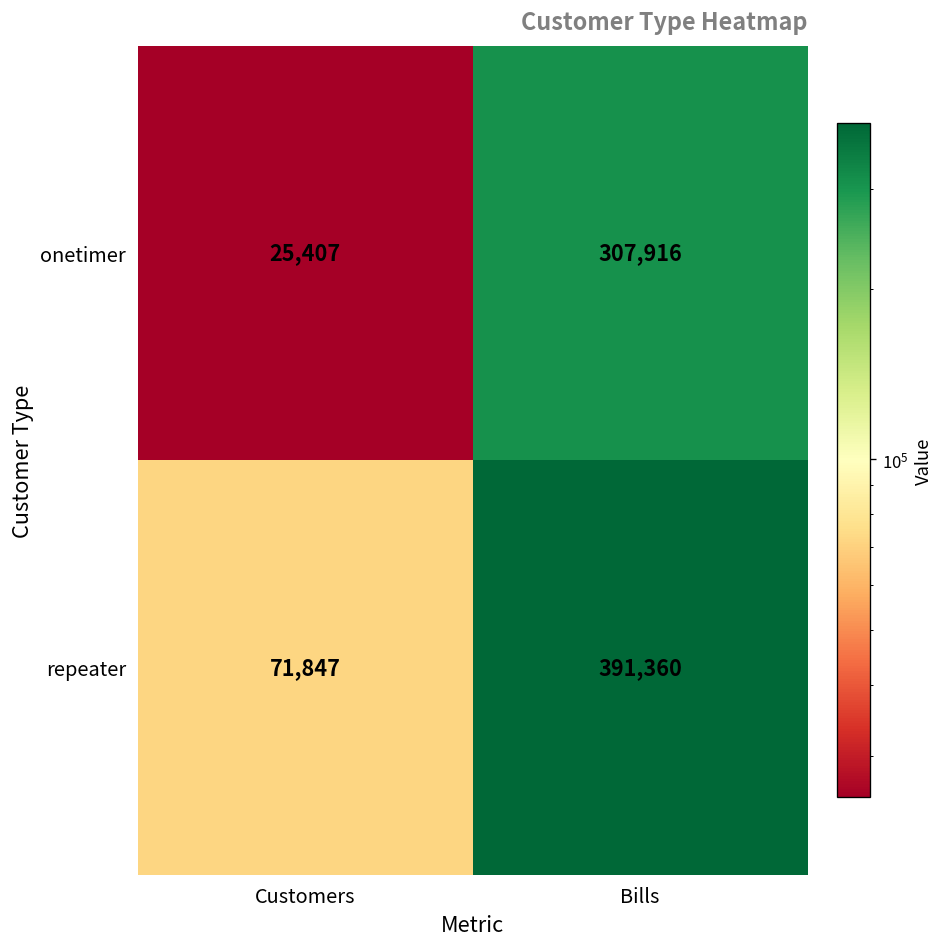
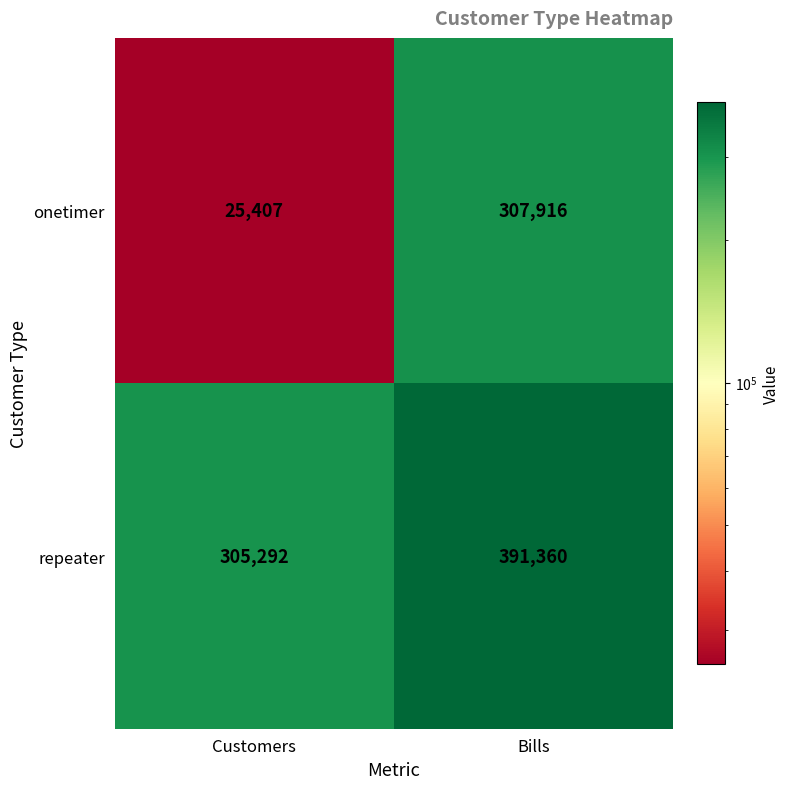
repeater, Customers: 71,847 -> 305,292
